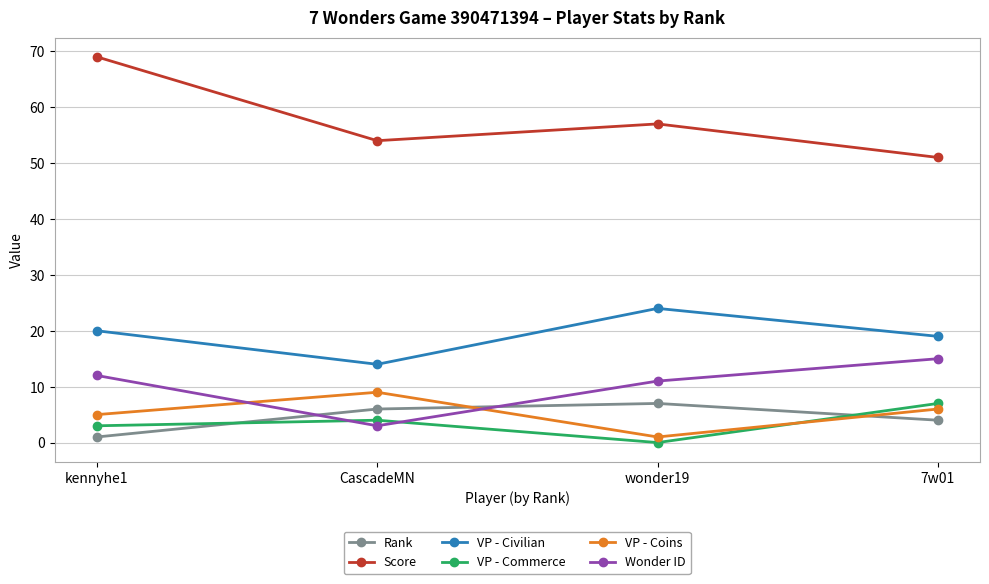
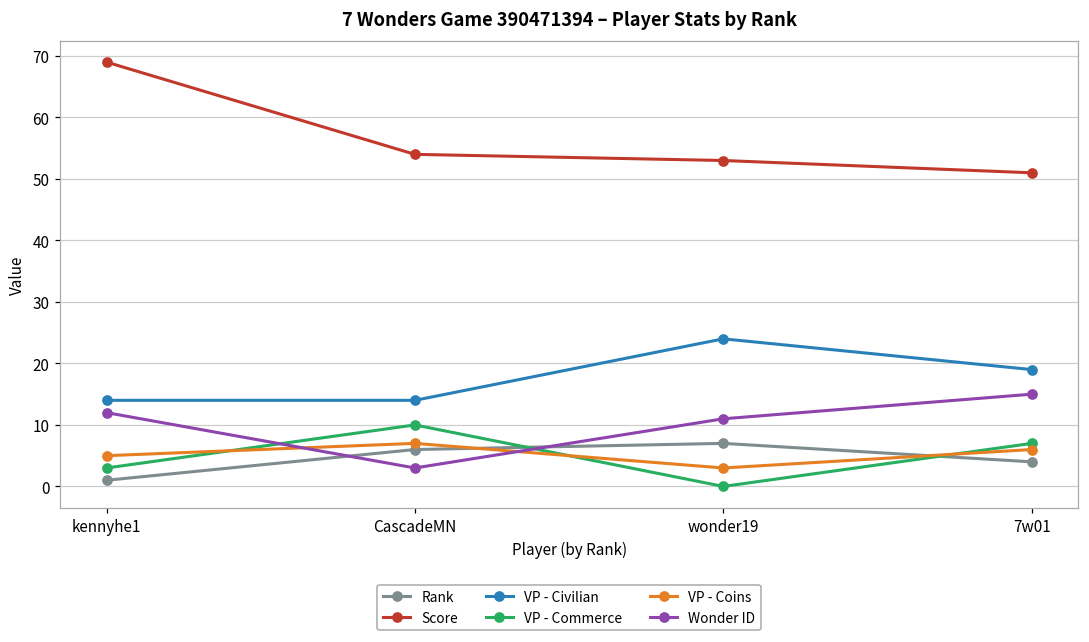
VP - Civilian, kennyhe1: 20 -> 14
VP - Commerce, CascadeMN: 4 -> 10
VP - Coins, CascadeMN: 9 -> 7
Score, wonder19: 57 -> 53
VP - Coins, wonder19: 1 -> 3
